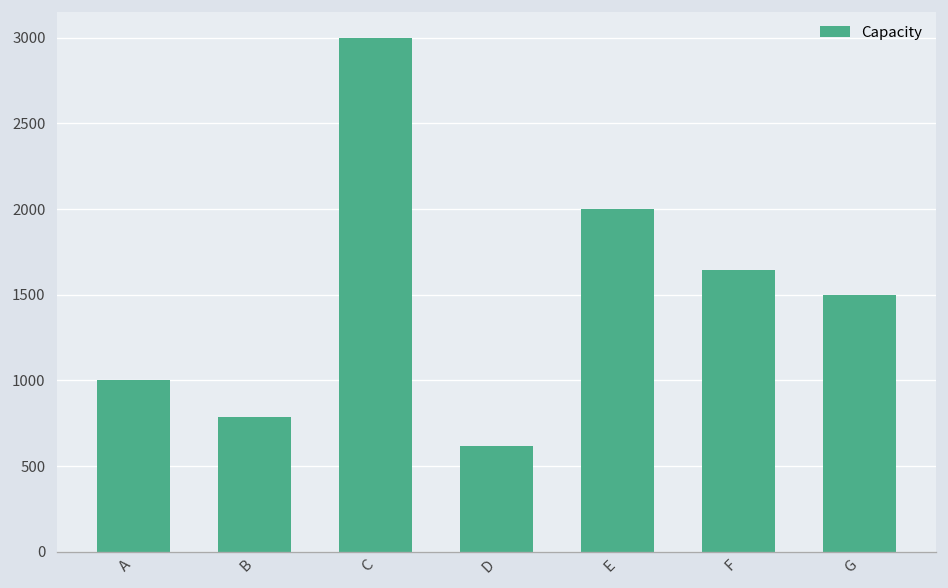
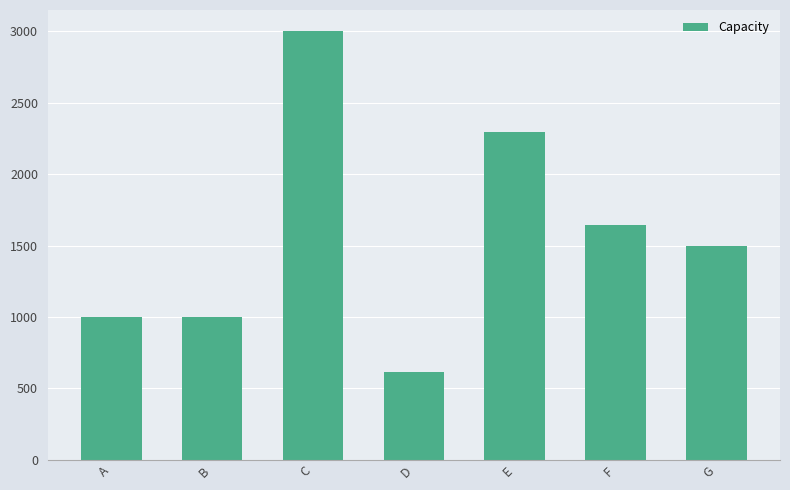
B: 790 -> 1000
E: 2000 -> 2300
